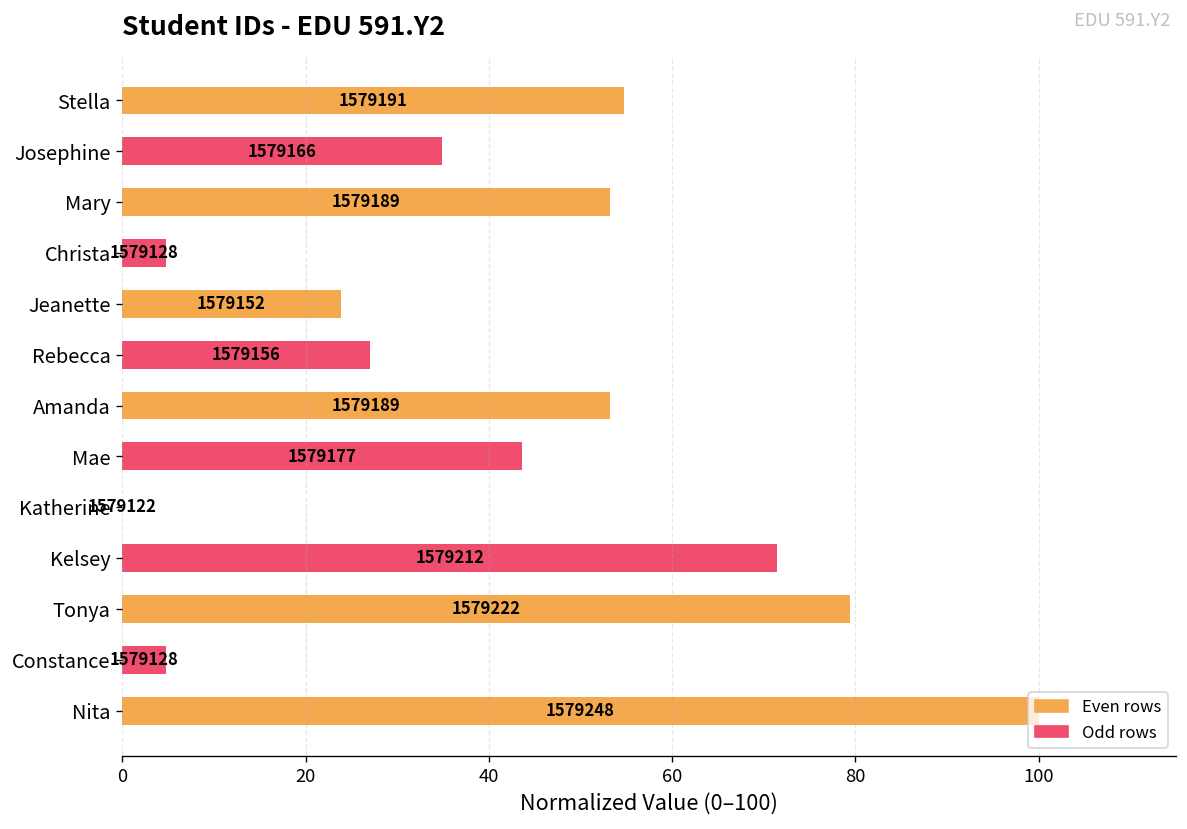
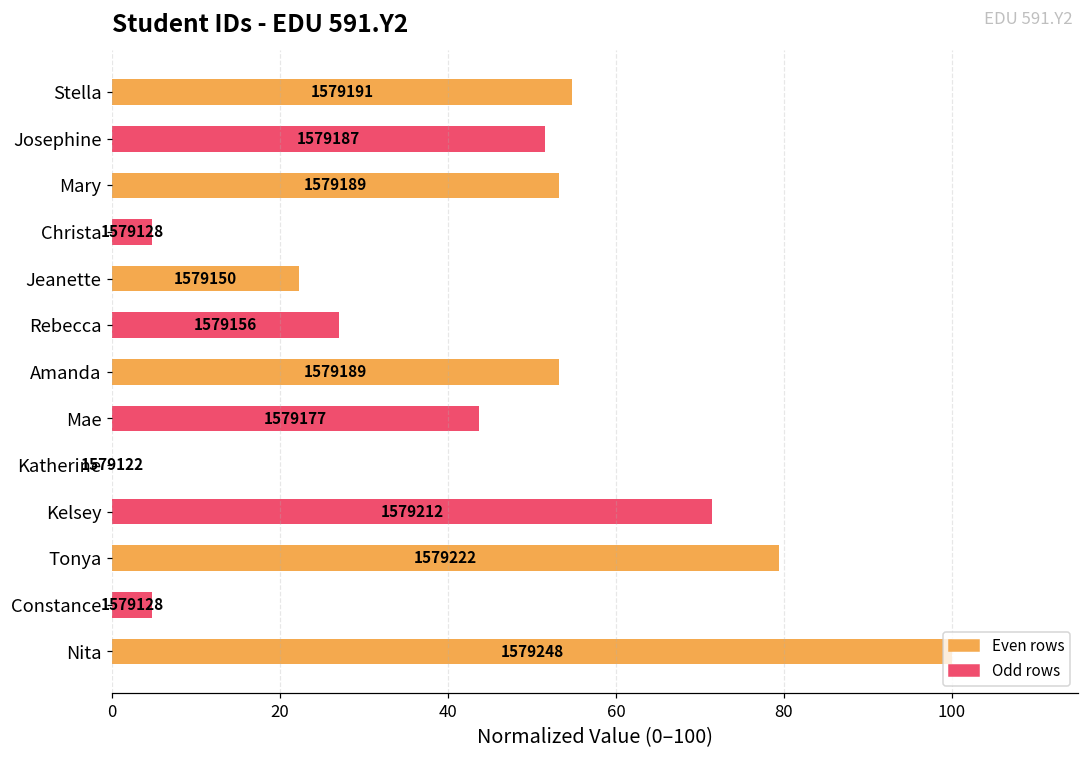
Josephine: 1579166 -> 1579187
Jeanette: 1579152 -> 1579150
